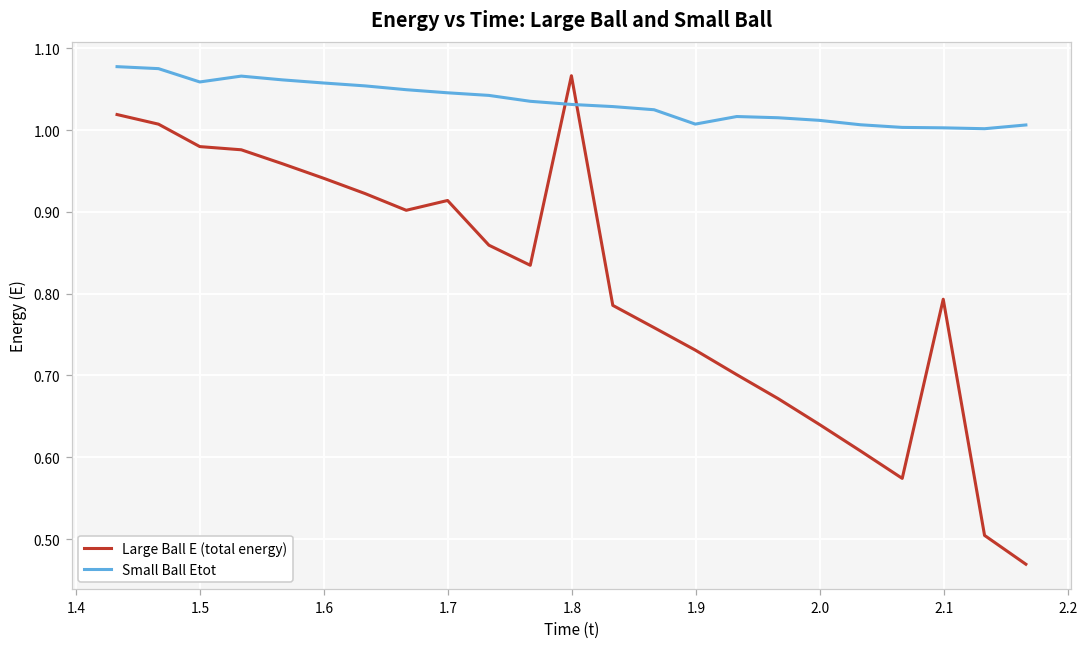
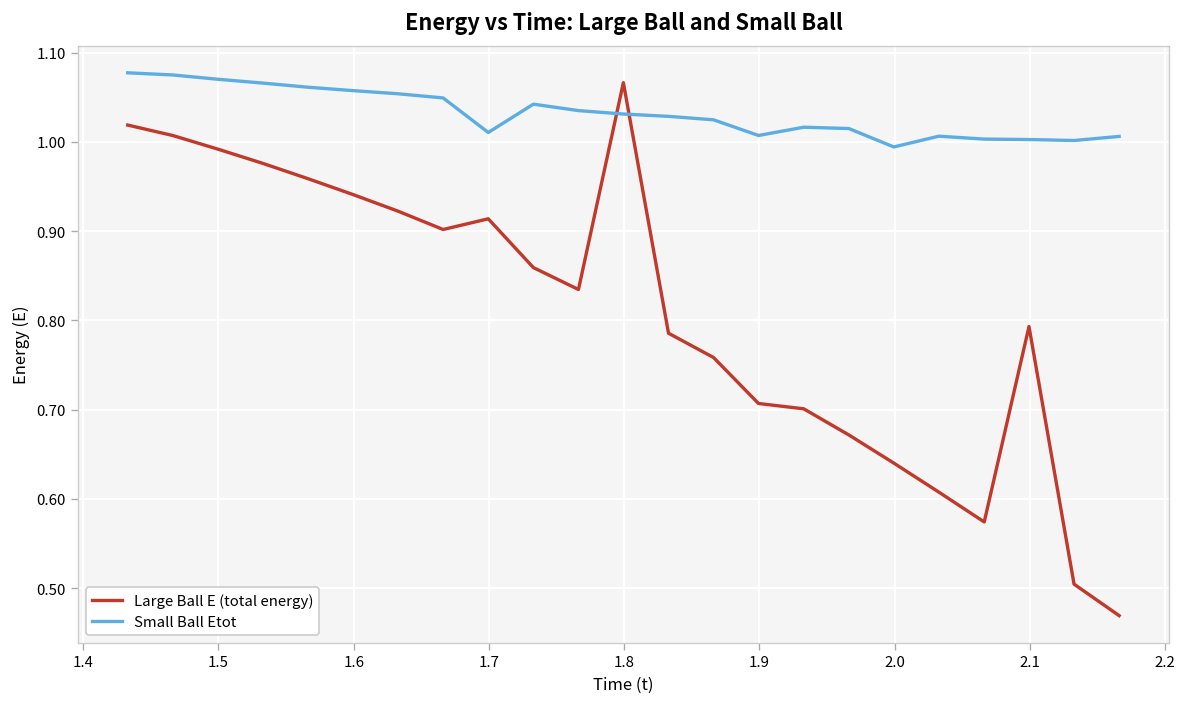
Large Ball E (total energy), 1.5: 0.98 -> 0.99
Small Ball Etot, 1.5: 1.06 -> 1.07
Small Ball Etot, 1.7: 1.05 -> 1.01
Large Ball E (total energy), 1.9: 0.73 -> 0.71
Small Ball Etot, 2.0: 1.01 -> 0.99
